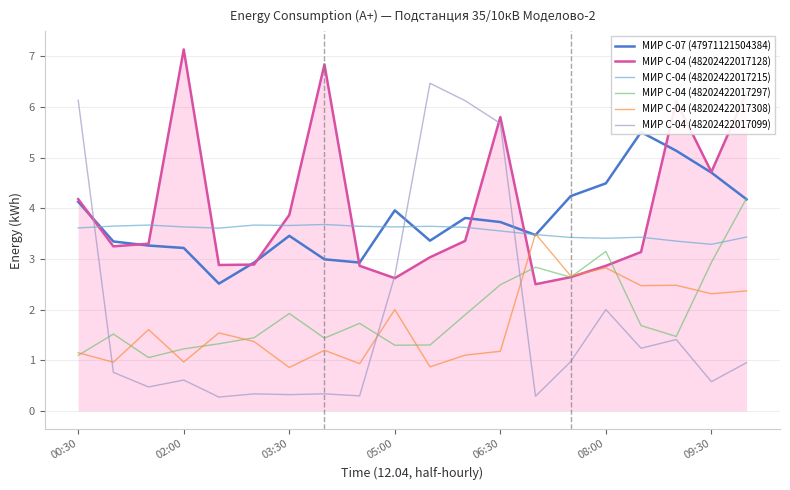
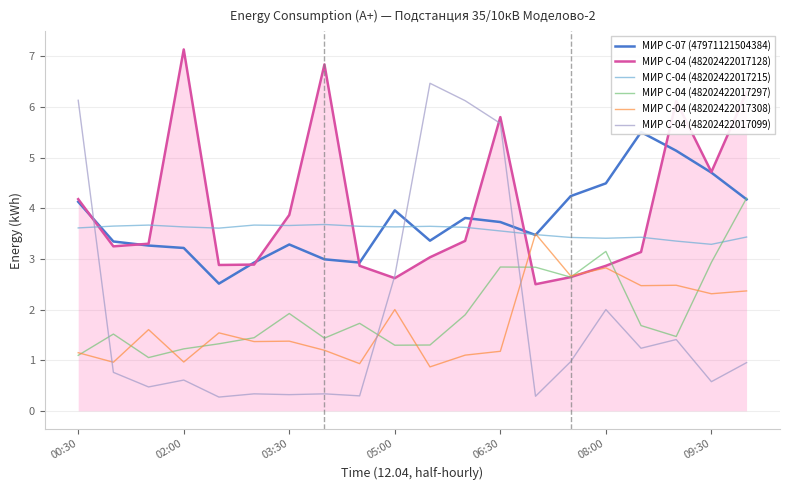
МИР С-07 (47971121504384), 03:30: 3.5 -> 3.3
МИР С-04 (48202422017308), 03:30: 0.9 -> 1.4
МИР С-04 (48202422017297), 06:30: 2.5 -> 2.8
